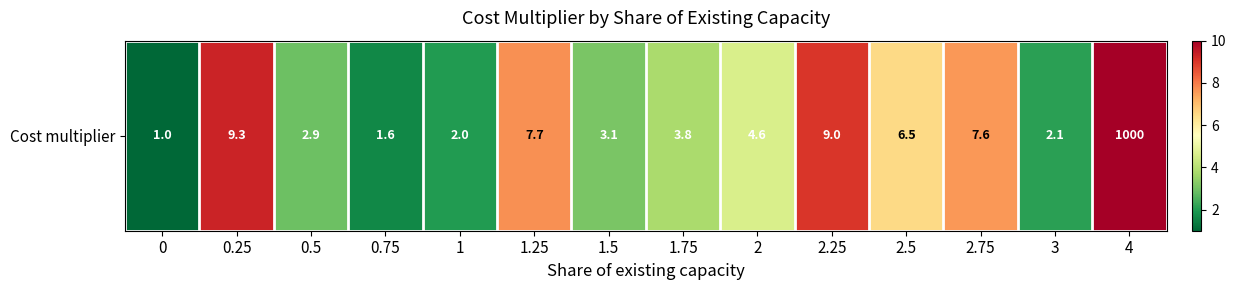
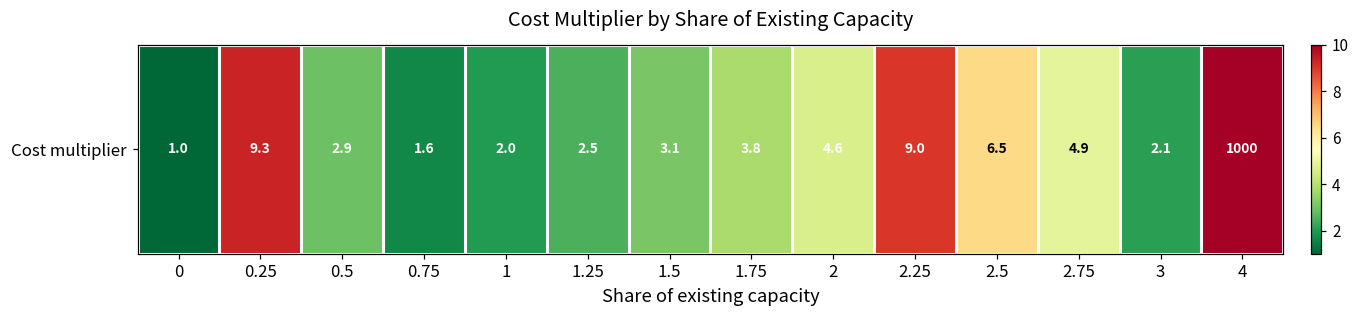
Cost multiplier, 1.25: 7.7 -> 2.5
Cost multiplier, 2.75: 7.6 -> 4.9
